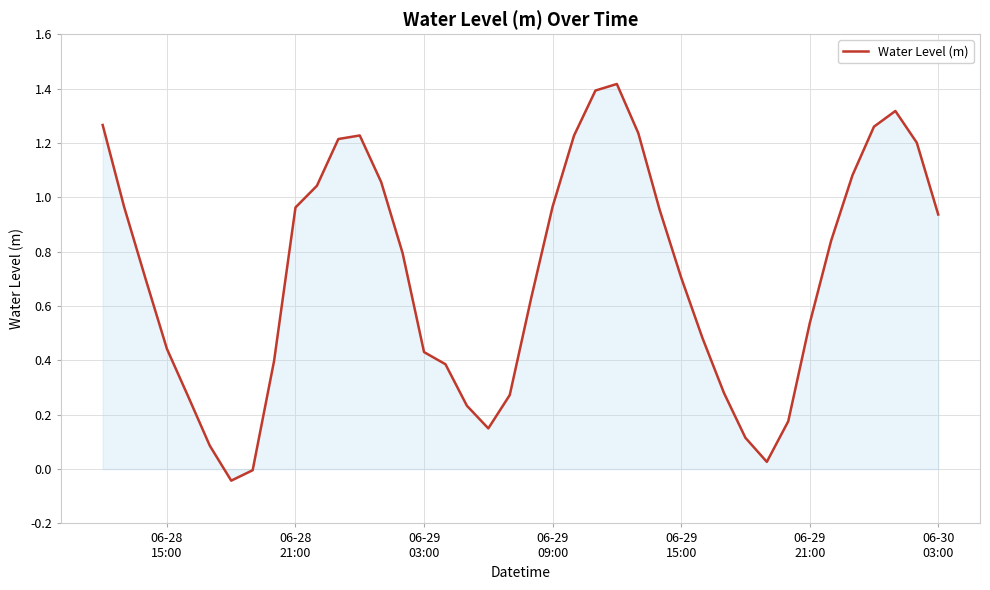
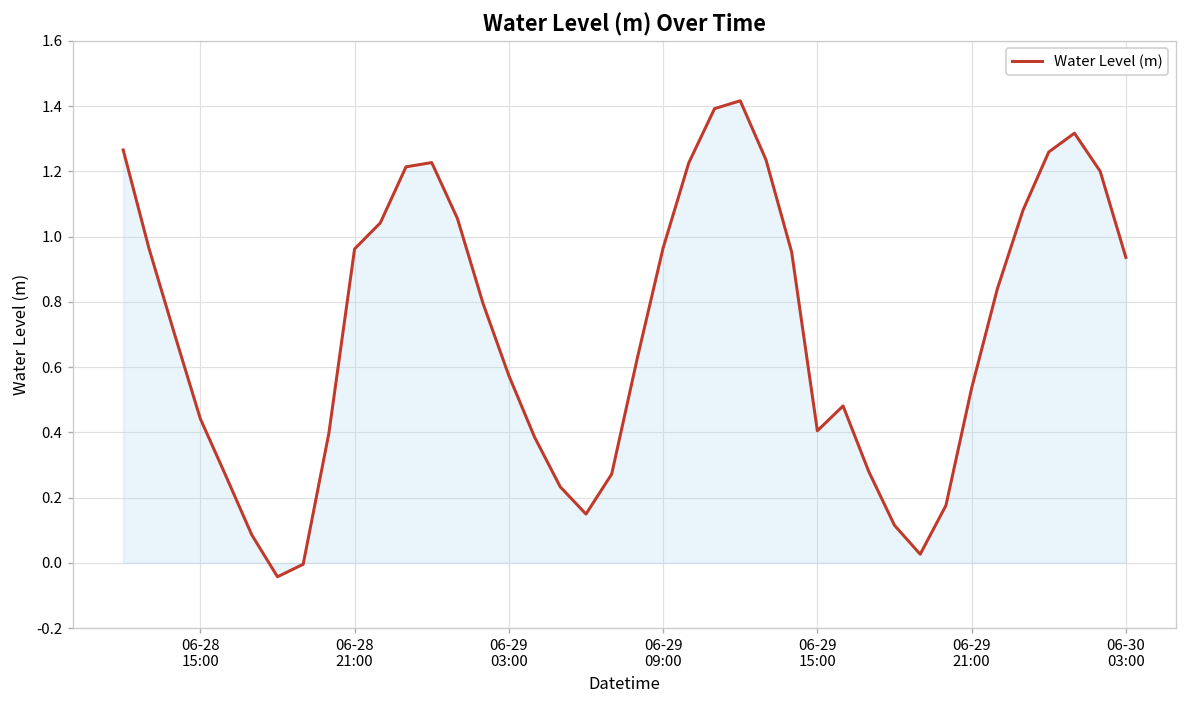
Water Level (m), 06-29 03:00: 0.43 -> 0.57
Water Level (m), 06-29 15:00: 0.70 -> 0.40
